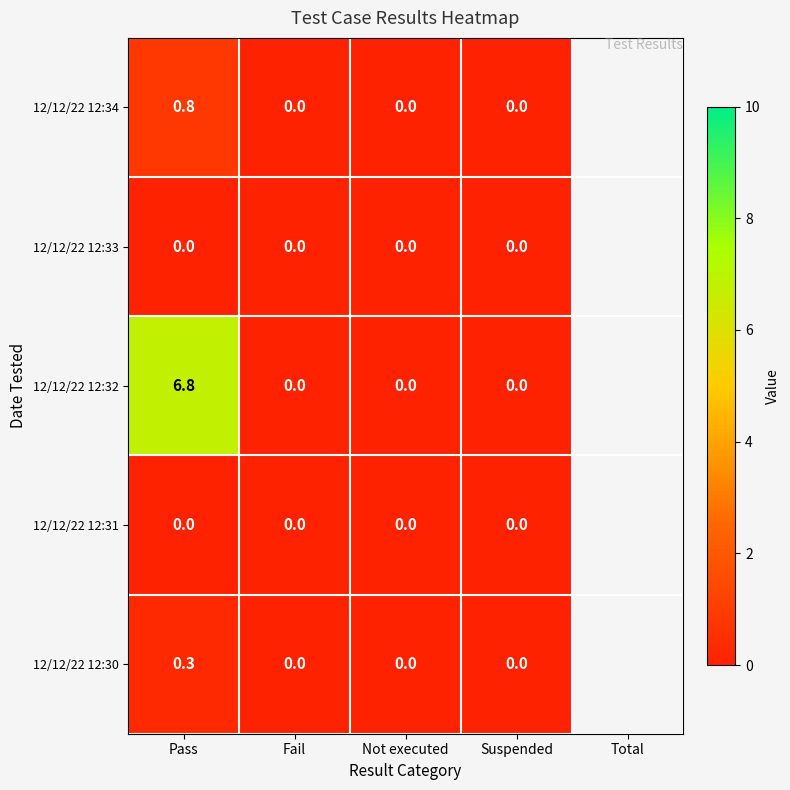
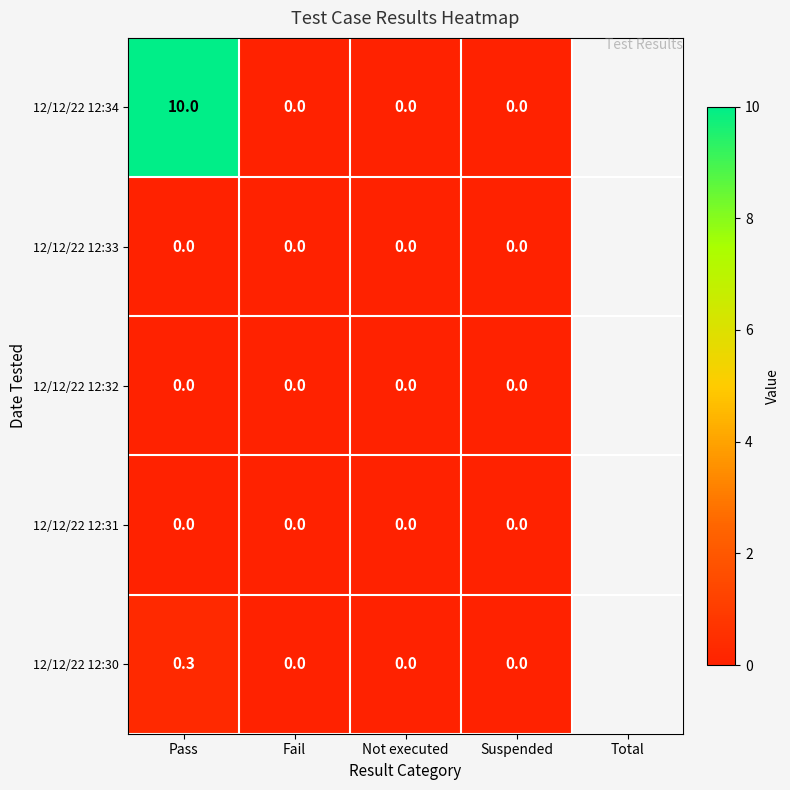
12/12/22 12:34, Pass: 0.8 -> 10.0
12/12/22 12:32, Pass: 6.8 -> 0.0
